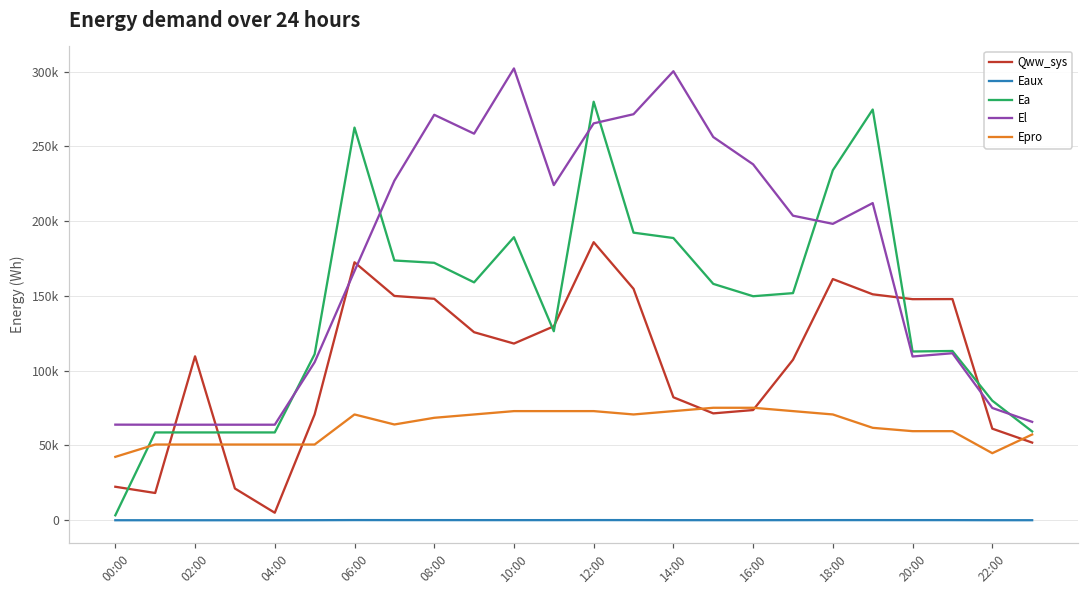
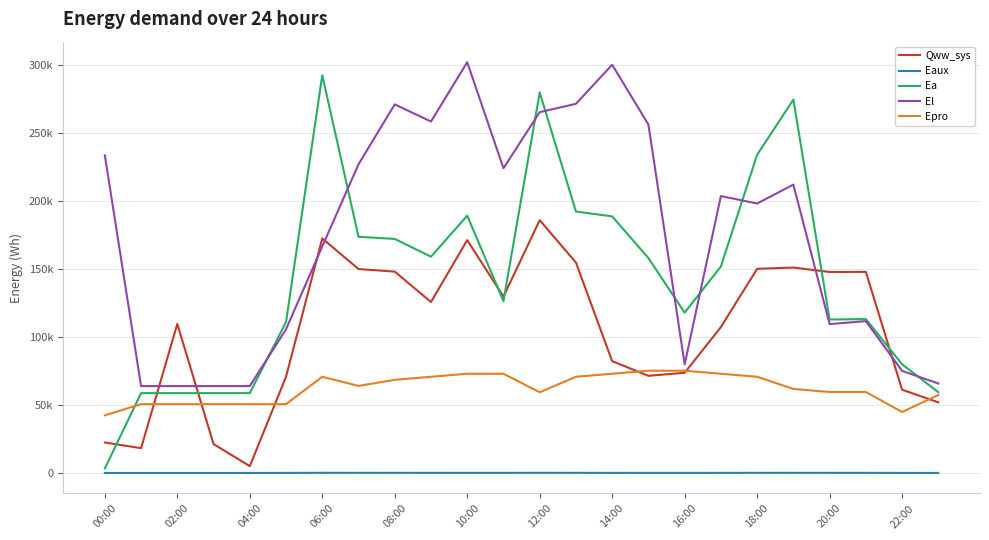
El, 00:00: 64000 -> 234000
Ea, 06:00: 263000 -> 293000
Qww_sys, 10:00: 118000 -> 171000
Epro, 12:00: 73000 -> 59000
Ea, 16:00: 150000 -> 118000
El, 16:00: 238000 -> 80000
Qww_sys, 18:00: 161000 -> 150000
